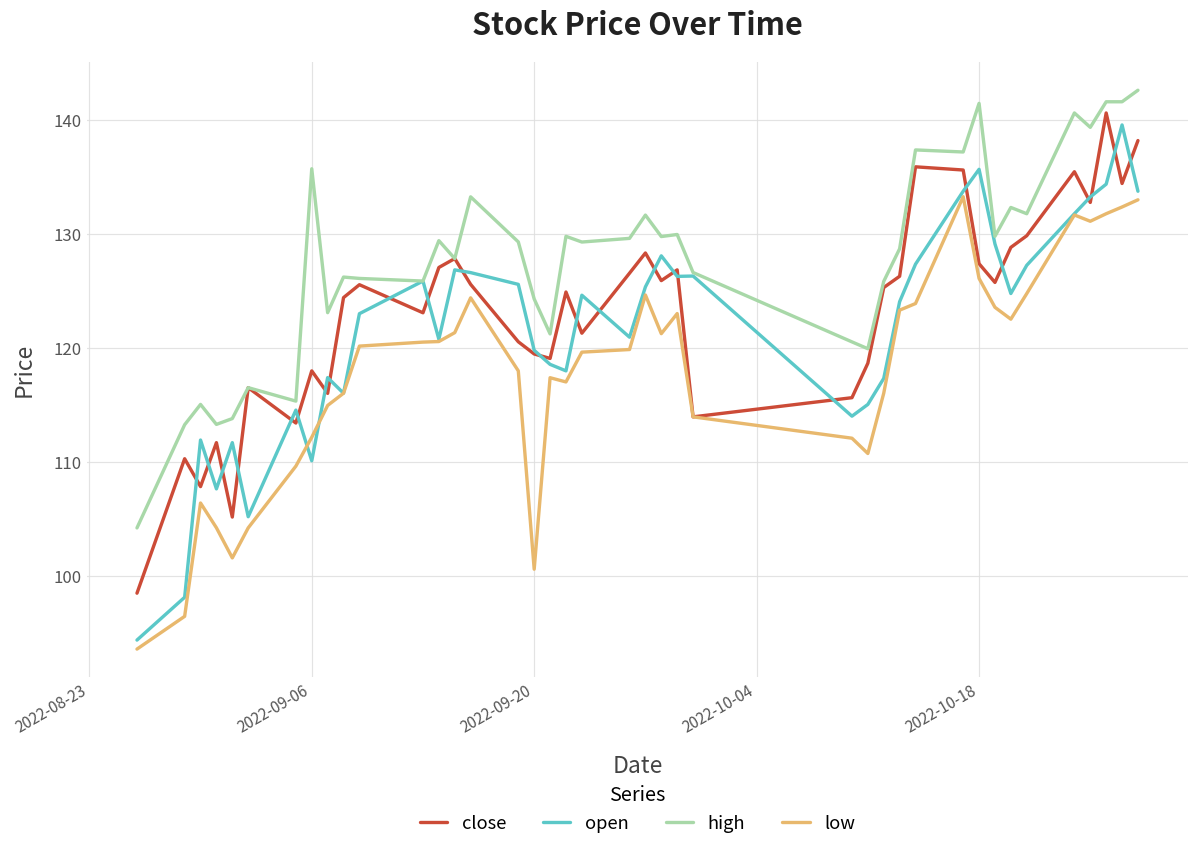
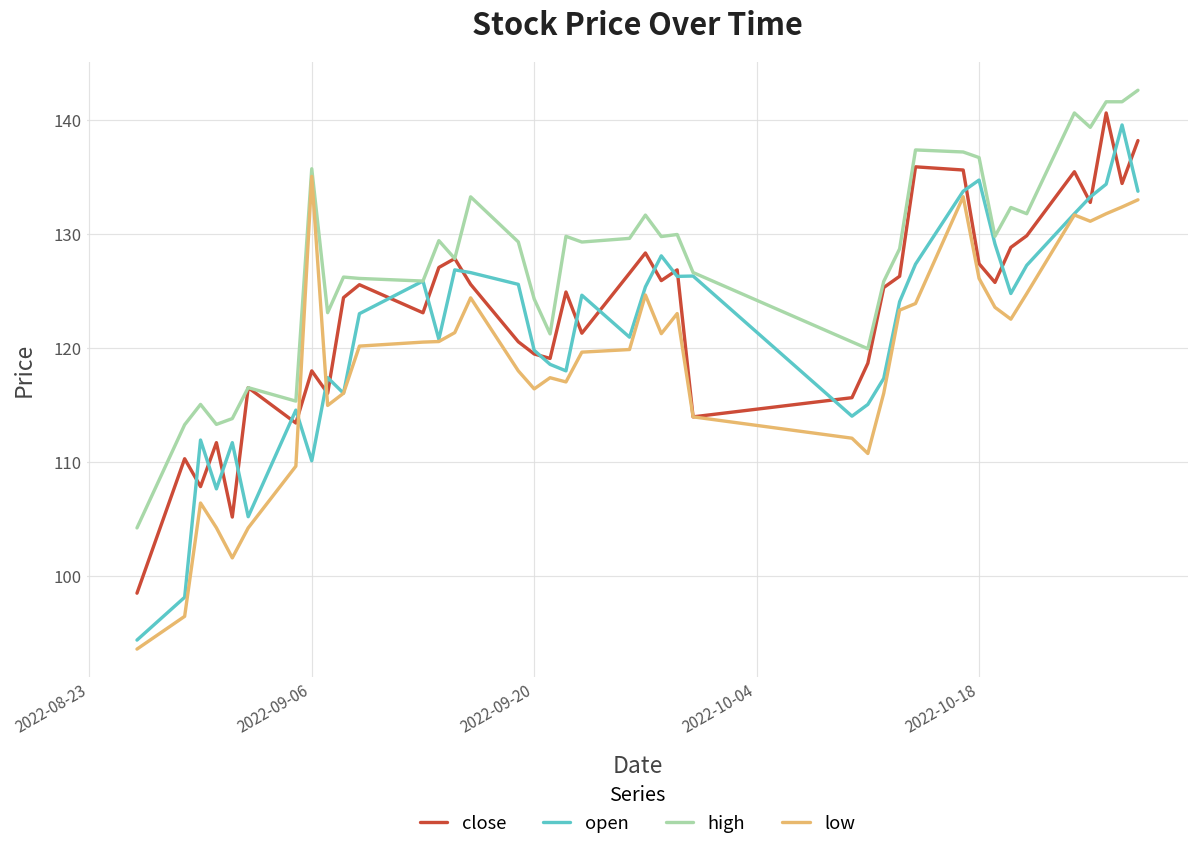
low, 2022-09-06: 112.2 -> 135.0
low, 2022-09-20: 100.6 -> 116.4
open, 2022-10-18: 135.7 -> 134.7
high, 2022-10-18: 141.4 -> 136.7
